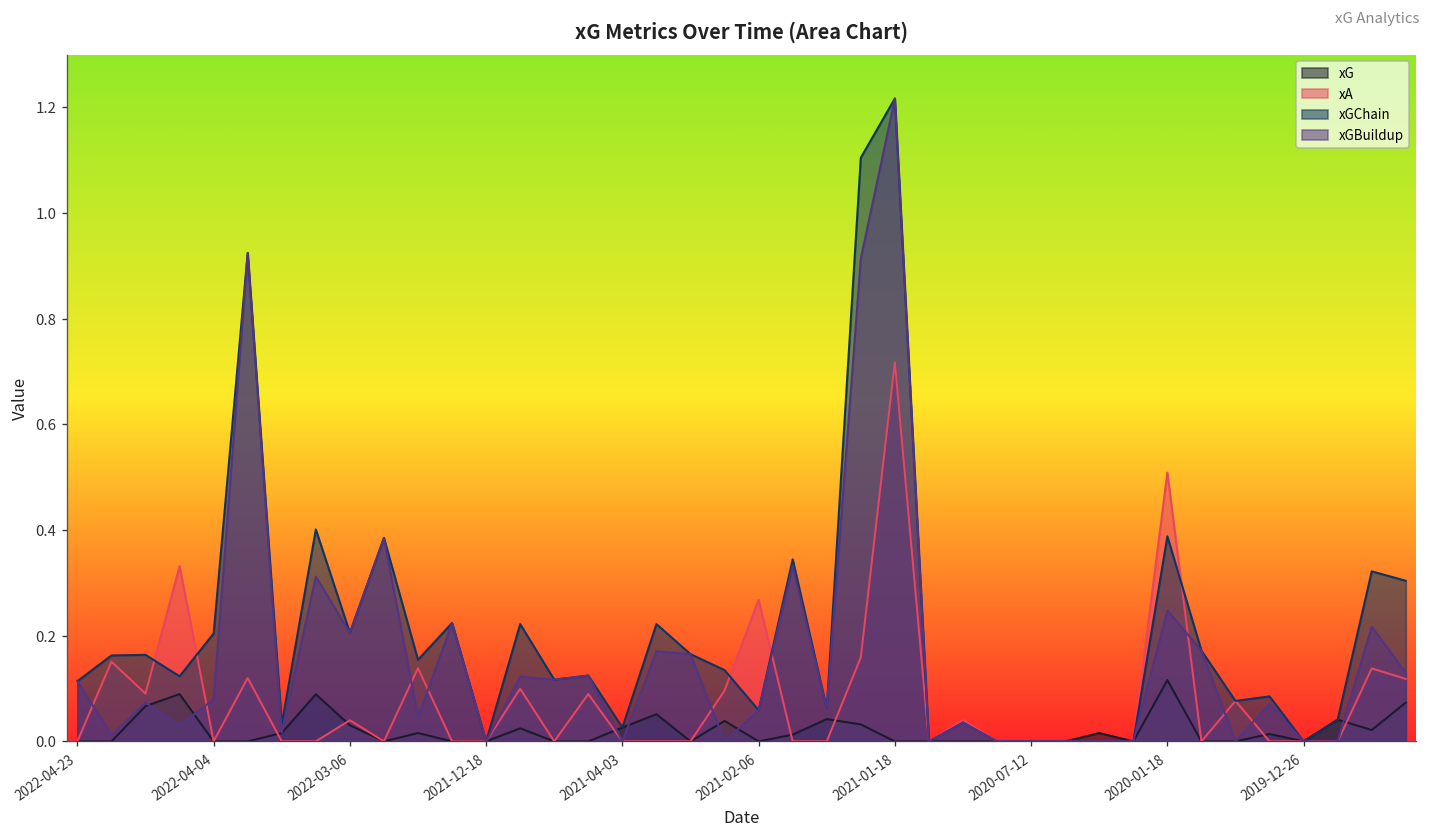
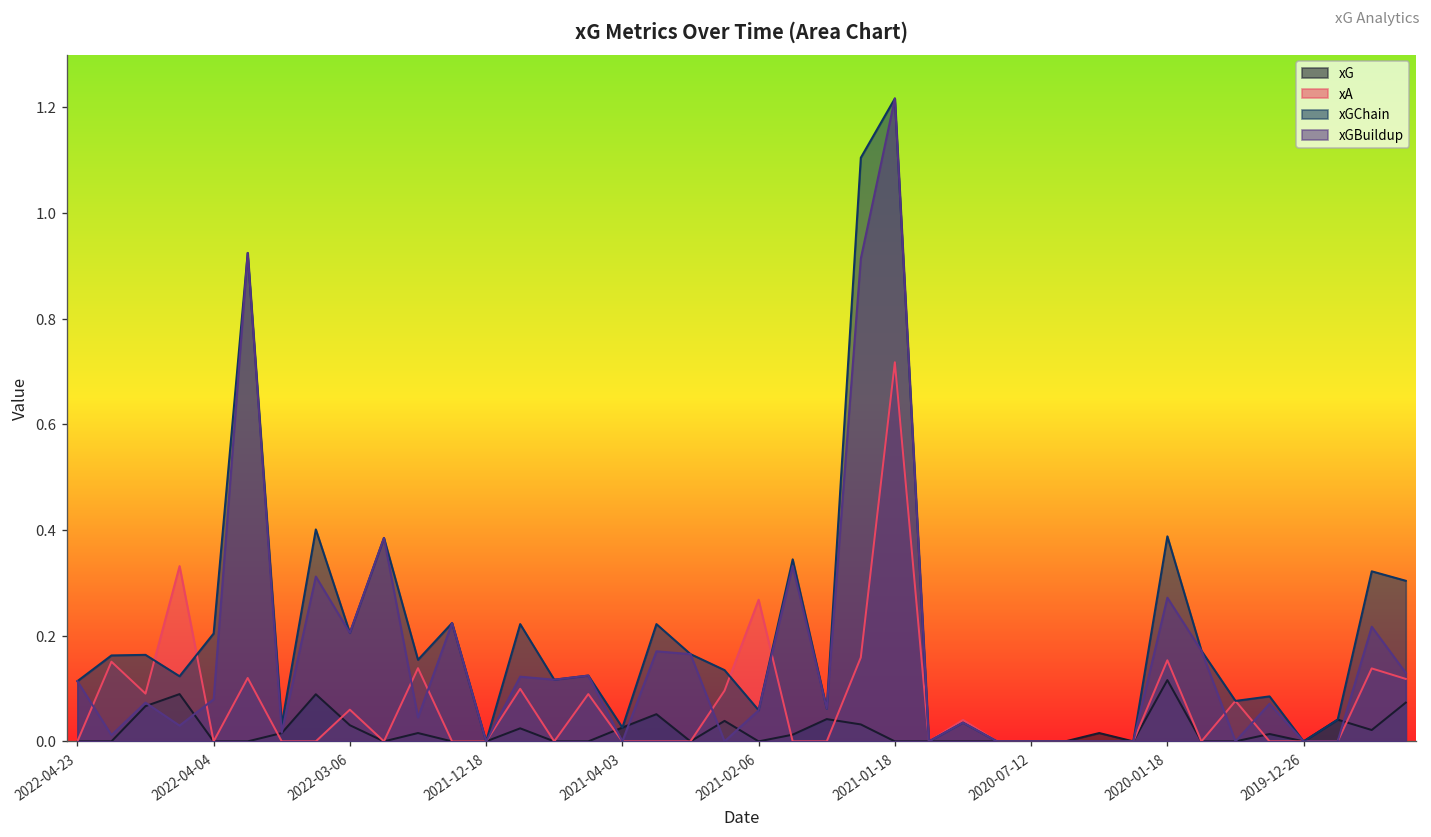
xA, 2022-03-06: 0.04 -> 0.06
xA, 2020-01-18: 0.51 -> 0.15
xGBuildup, 2020-01-18: 0.25 -> 0.27
